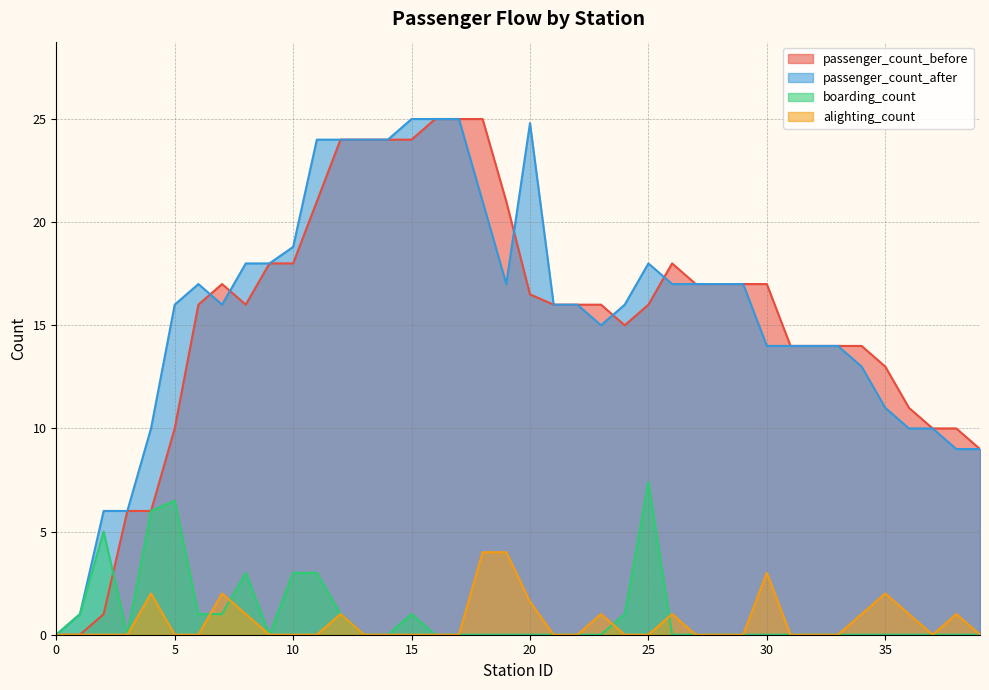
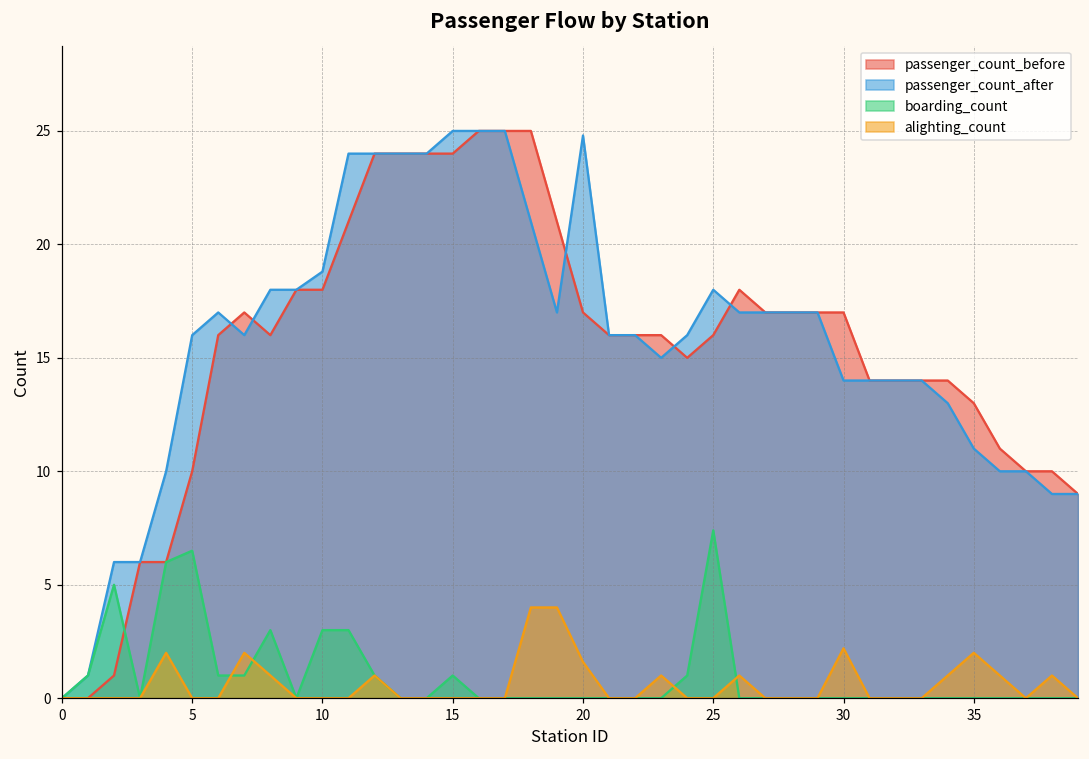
passenger_count_before, 20: 16.5 -> 17.0
alighting_count, 30: 3.0 -> 2.2
